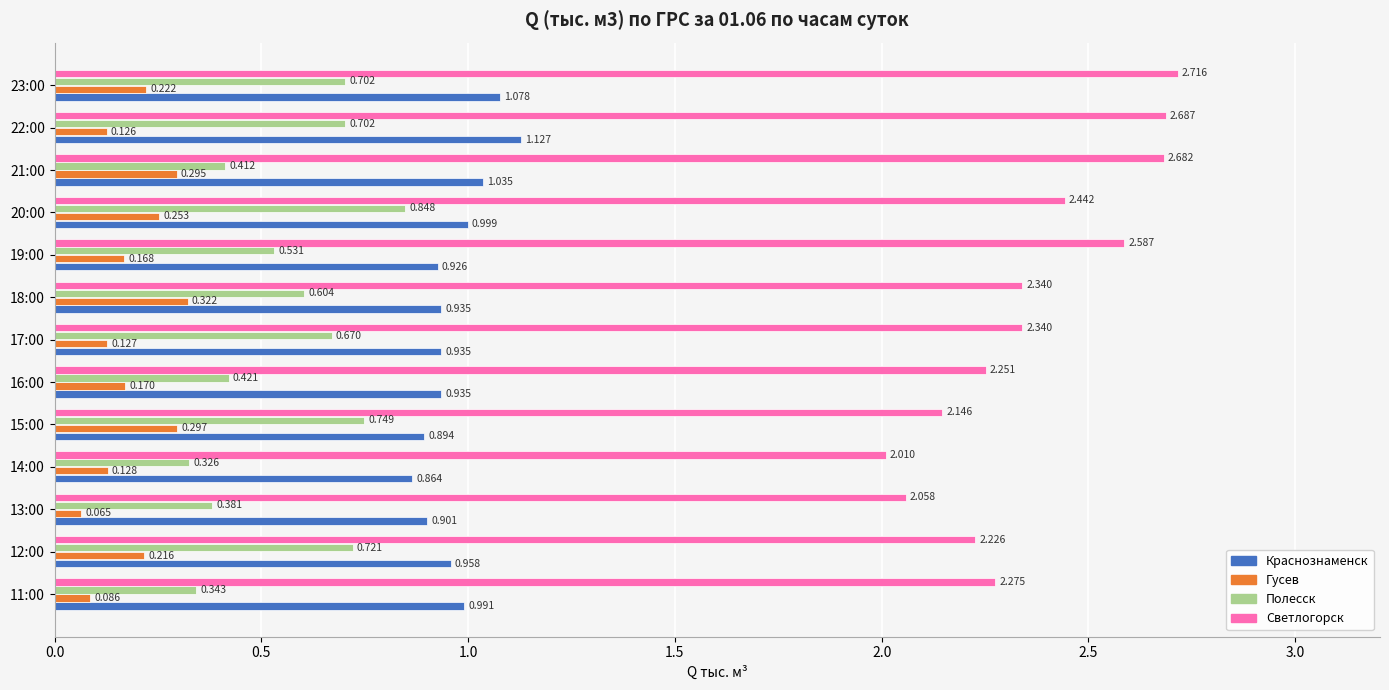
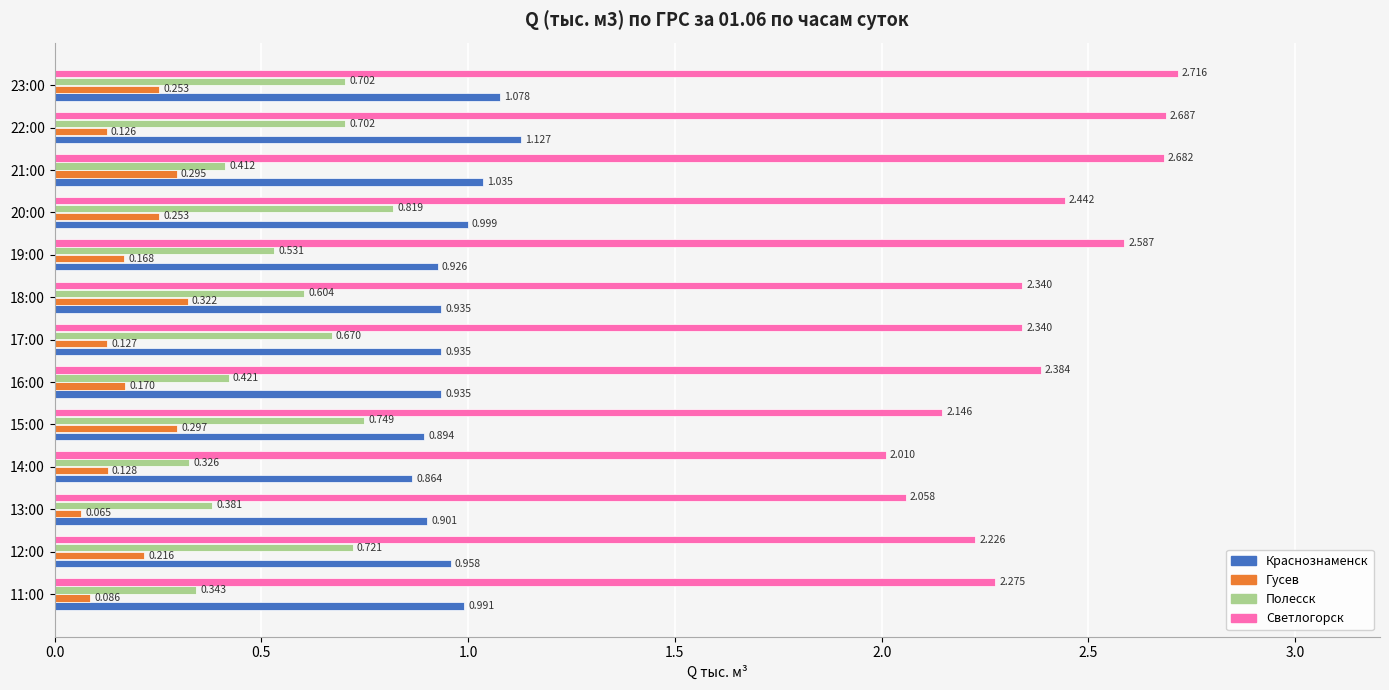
Гусев, 23:00: 0.222 -> 0.253
Полесск, 20:00: 0.848 -> 0.819
Светлогорск, 16:00: 2.251 -> 2.384
